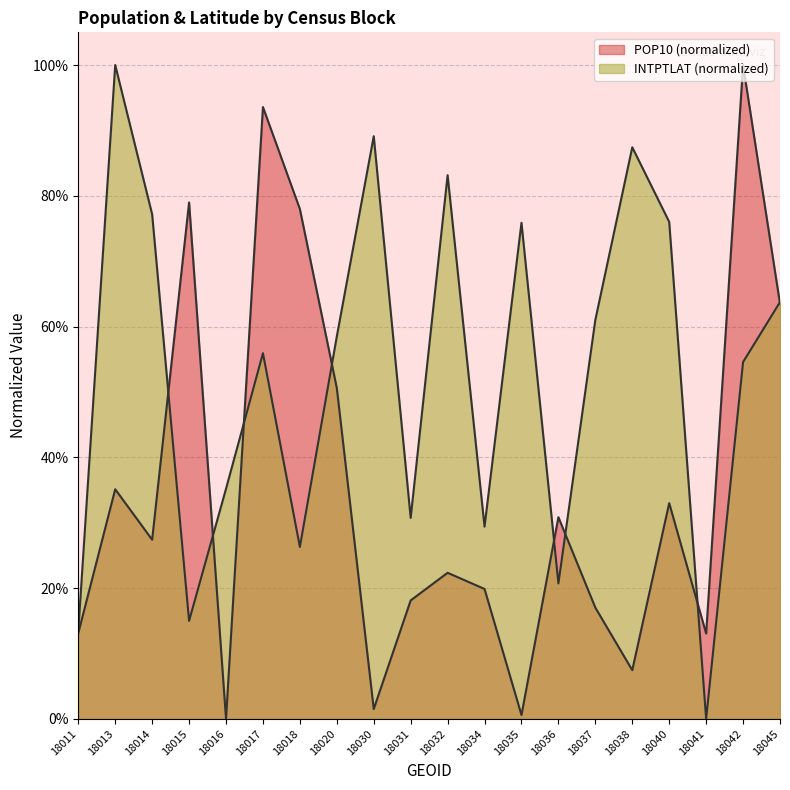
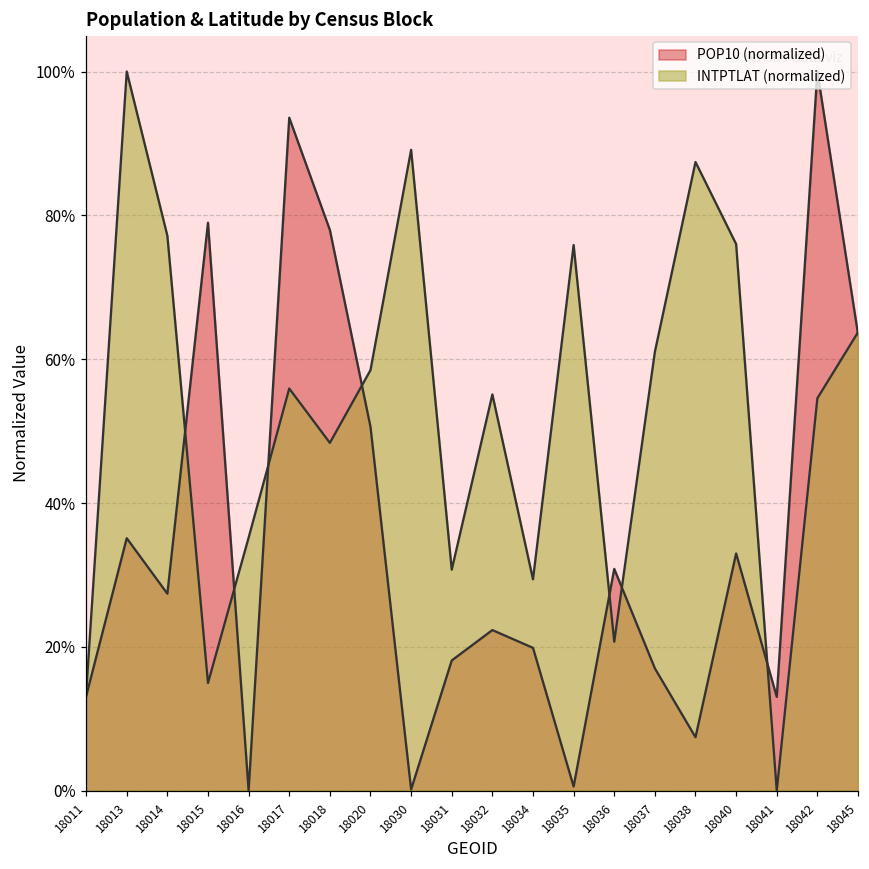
INTPTLAT (normalized), 18018: 26% -> 48%
POP10 (normalized), 18030: 1% -> 0%
INTPTLAT (normalized), 18032: 83% -> 55%
